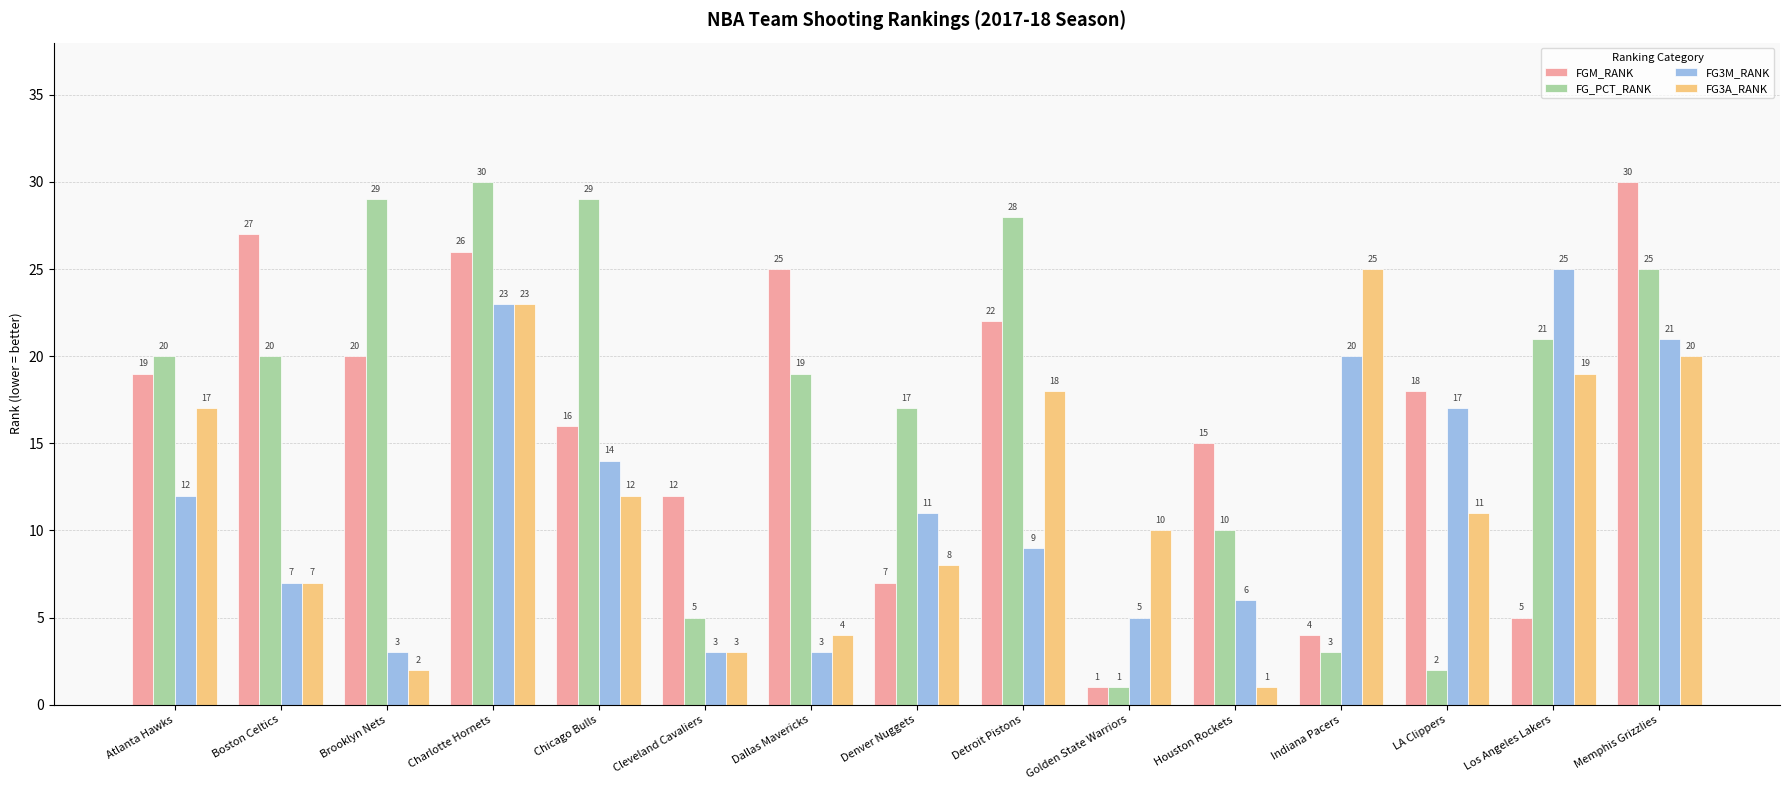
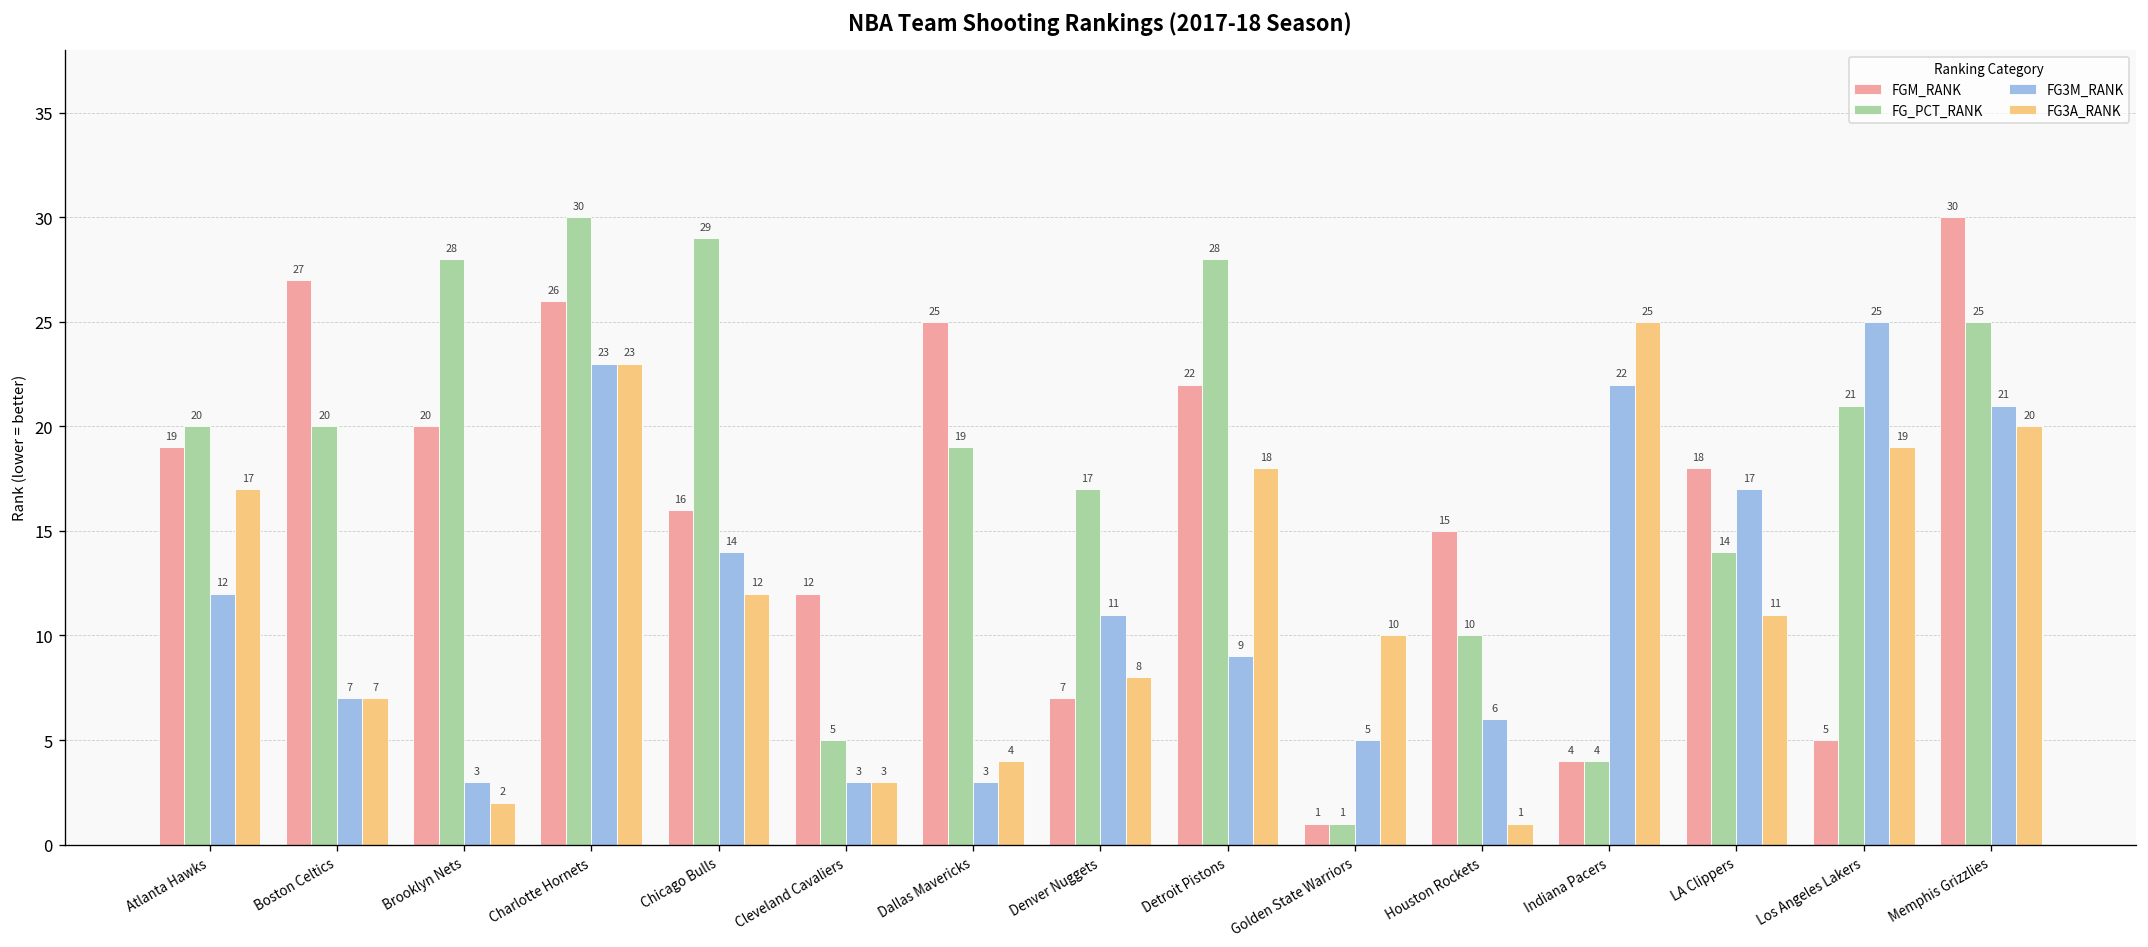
FG_PCT_RANK, Brooklyn Nets: 29 -> 28
FG_PCT_RANK, Indiana Pacers: 3 -> 4
FG3M_RANK, Indiana Pacers: 20 -> 22
FG_PCT_RANK, LA Clippers: 2 -> 14
